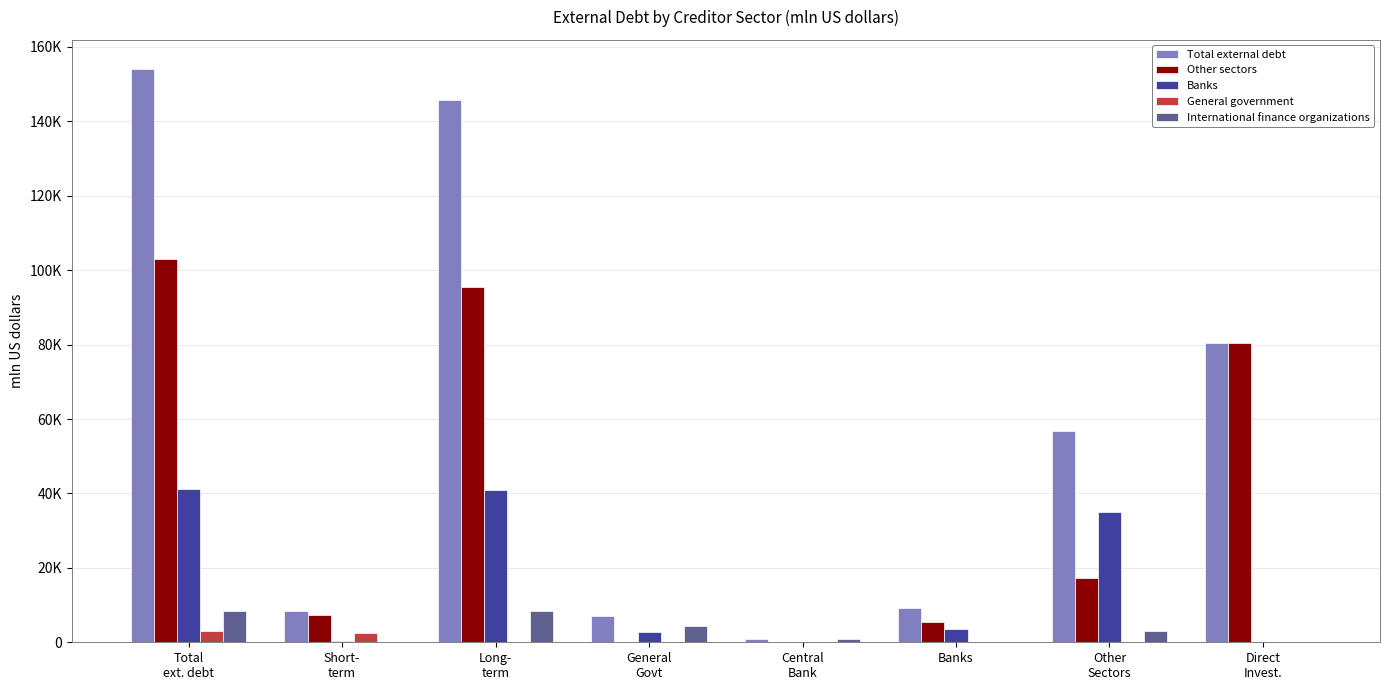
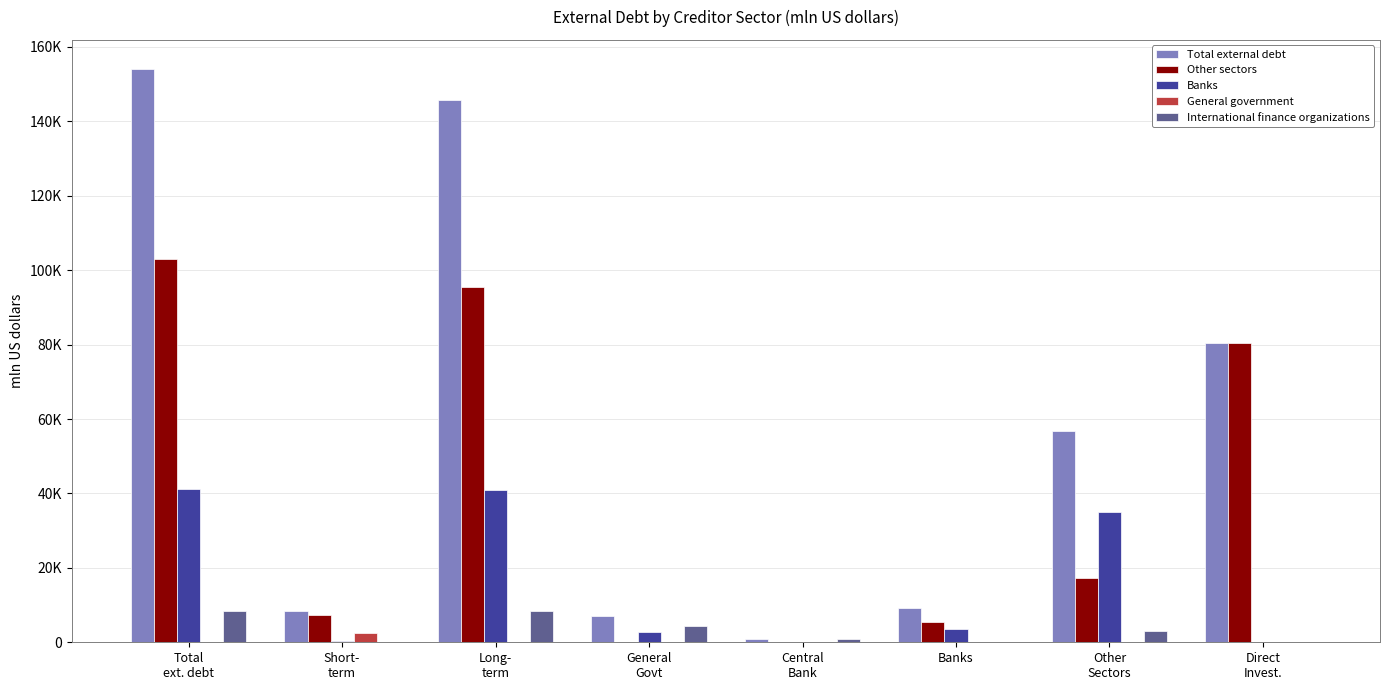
General government, Total ext. debt: 3000 -> 0
